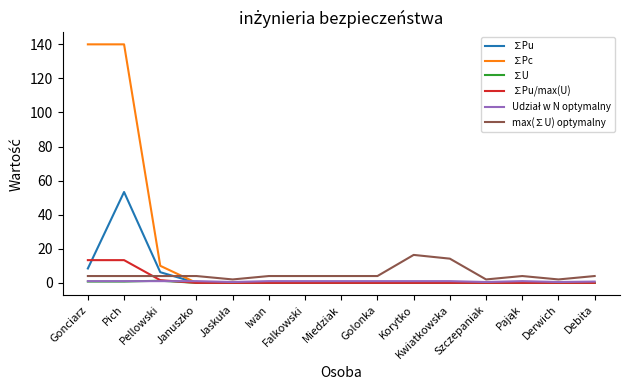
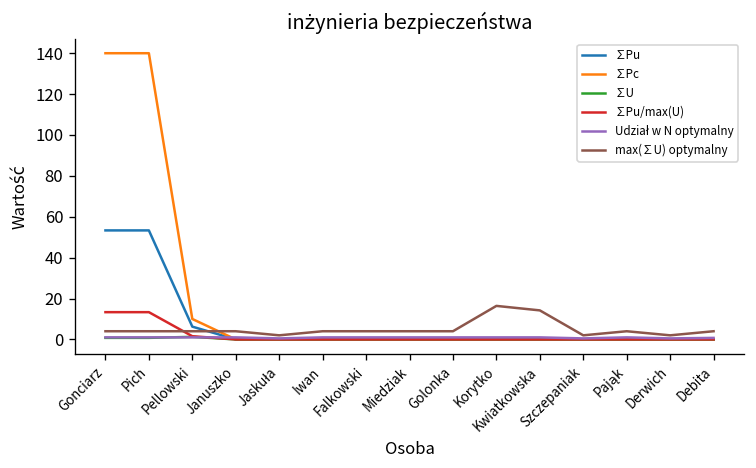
∑Pu, Gonciarz: 8 -> 53
